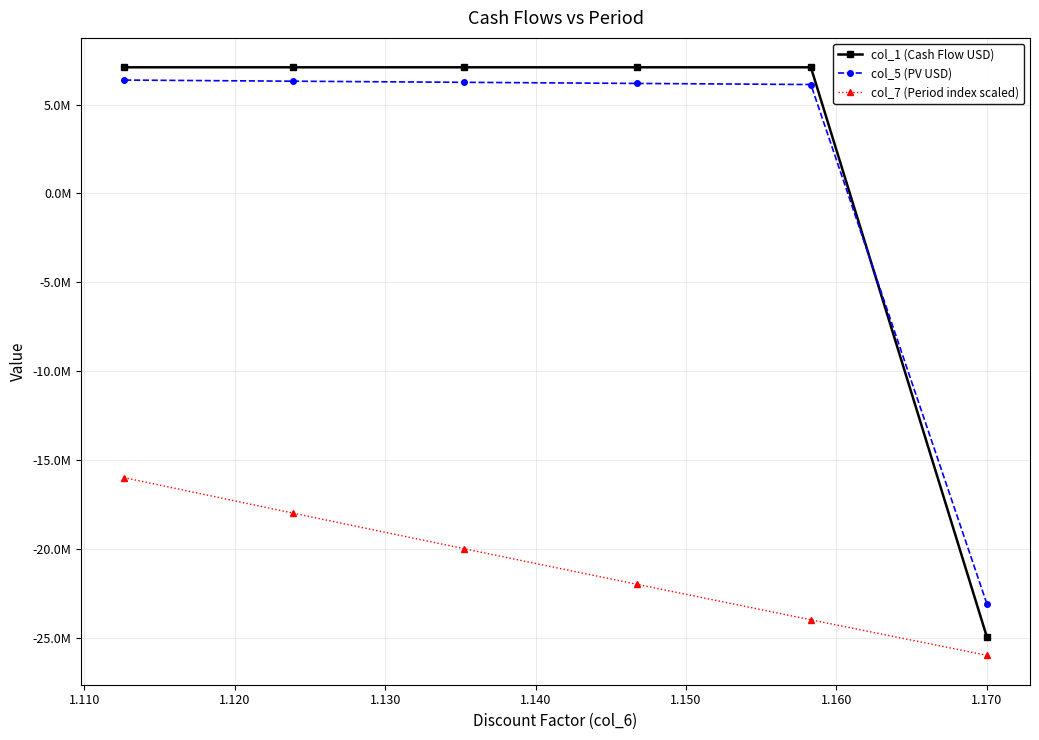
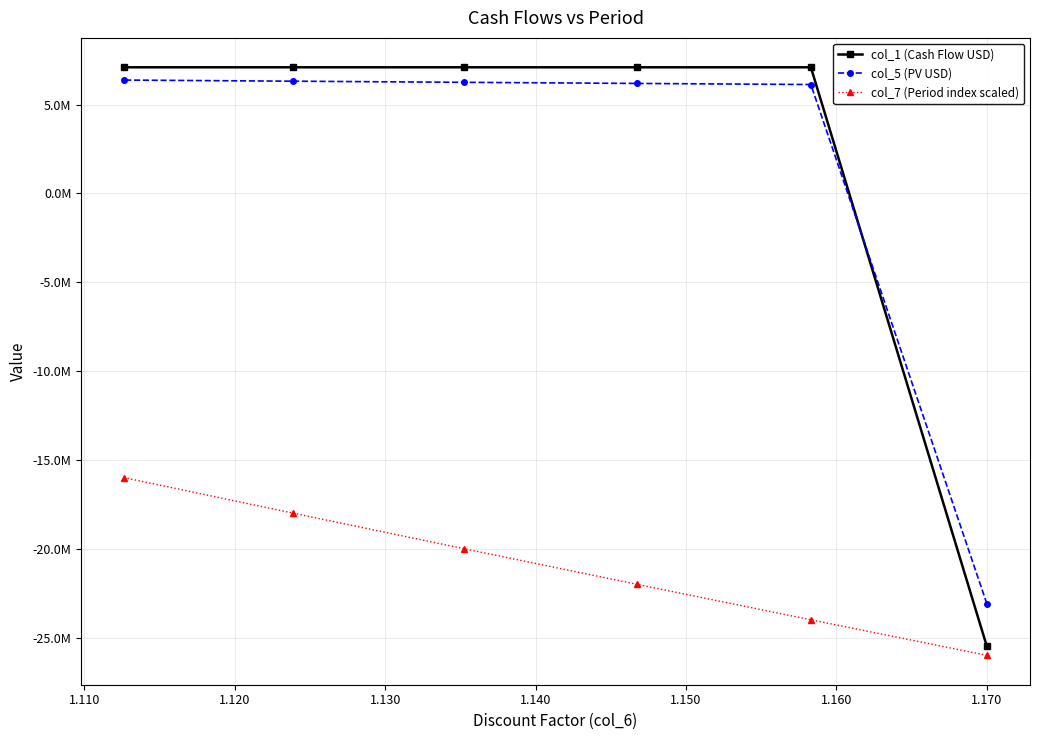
col_1 (Cash Flow USD), 1.170: -25000000 -> -25500000
